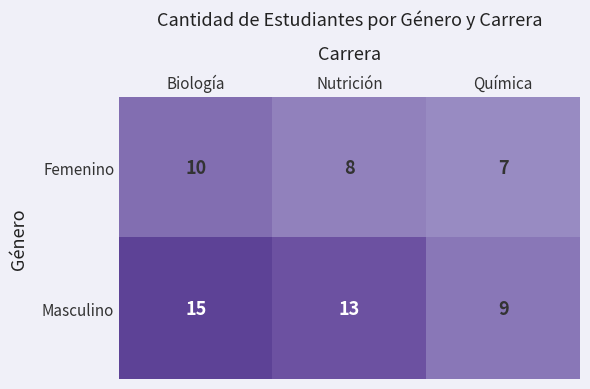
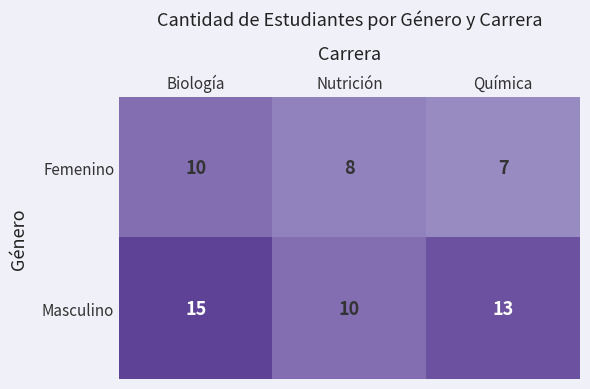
Masculino, Nutrición: 13 -> 10
Masculino, Química: 9 -> 13
